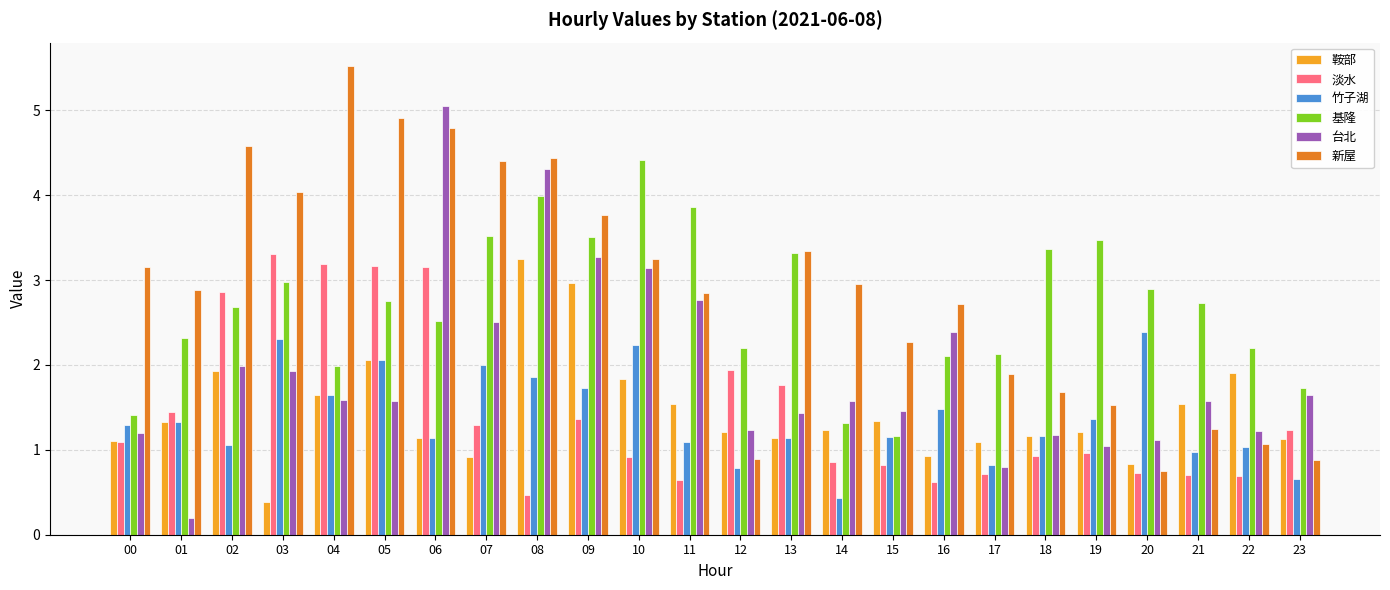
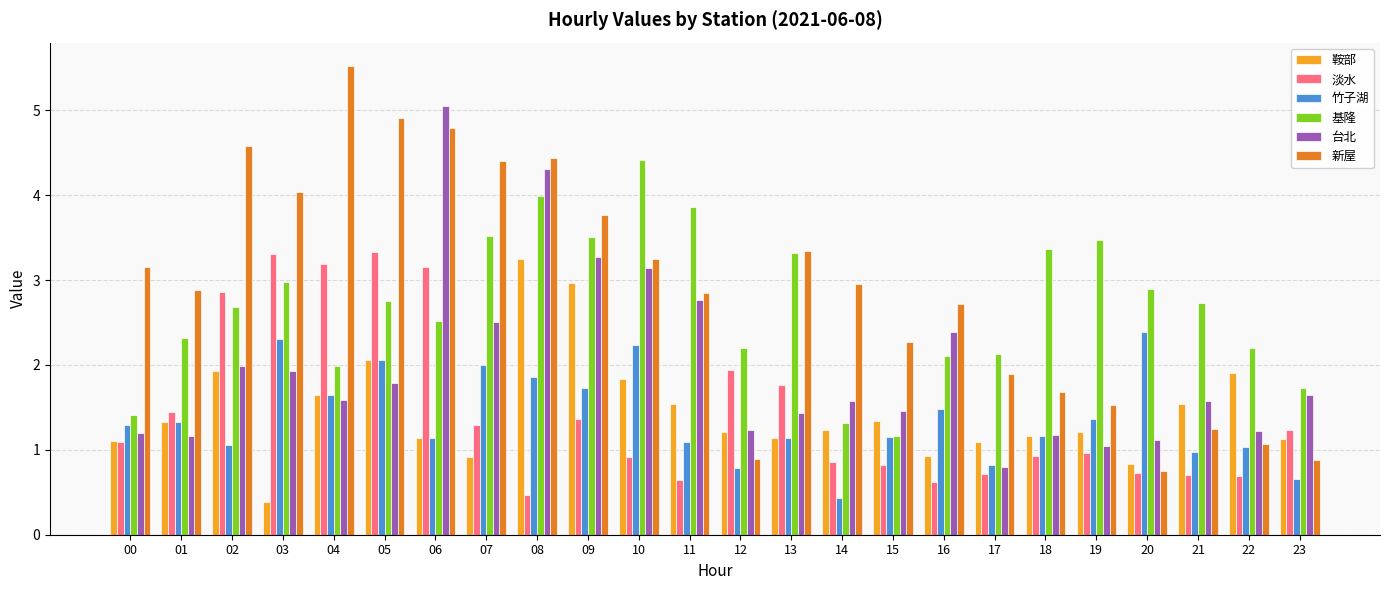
台北, 01: 0.2 -> 1.2
淡水, 05: 3.2 -> 3.3
台北, 05: 1.6 -> 1.8
